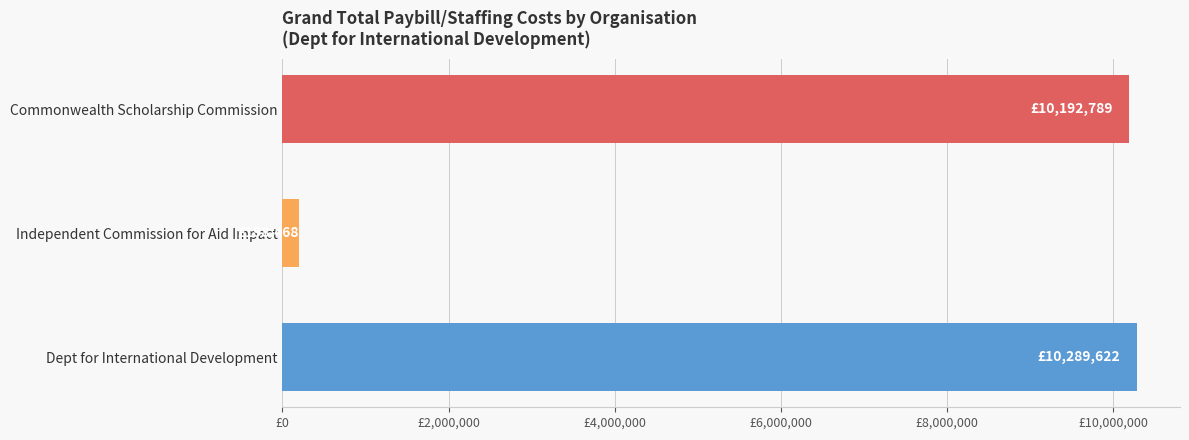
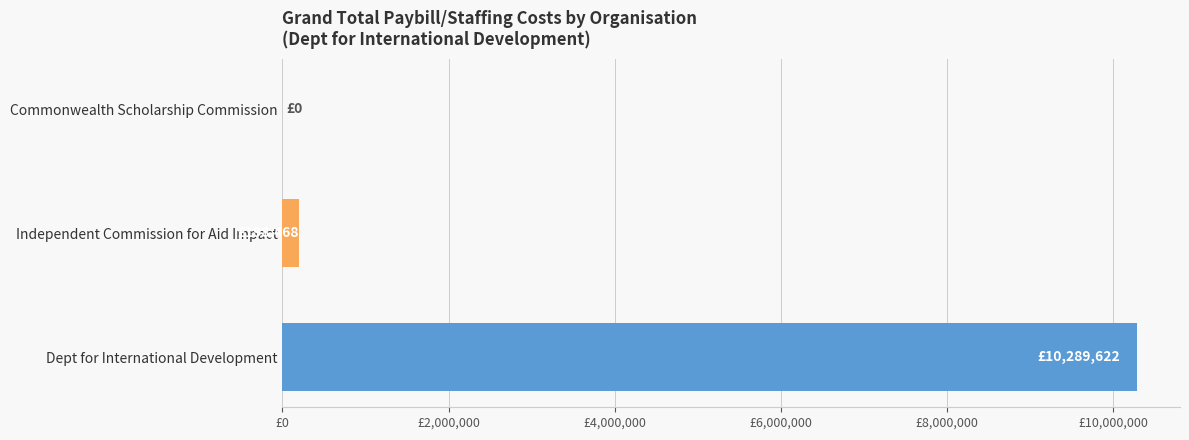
Commonwealth Scholarship Commission: £10,192,789 -> £0
